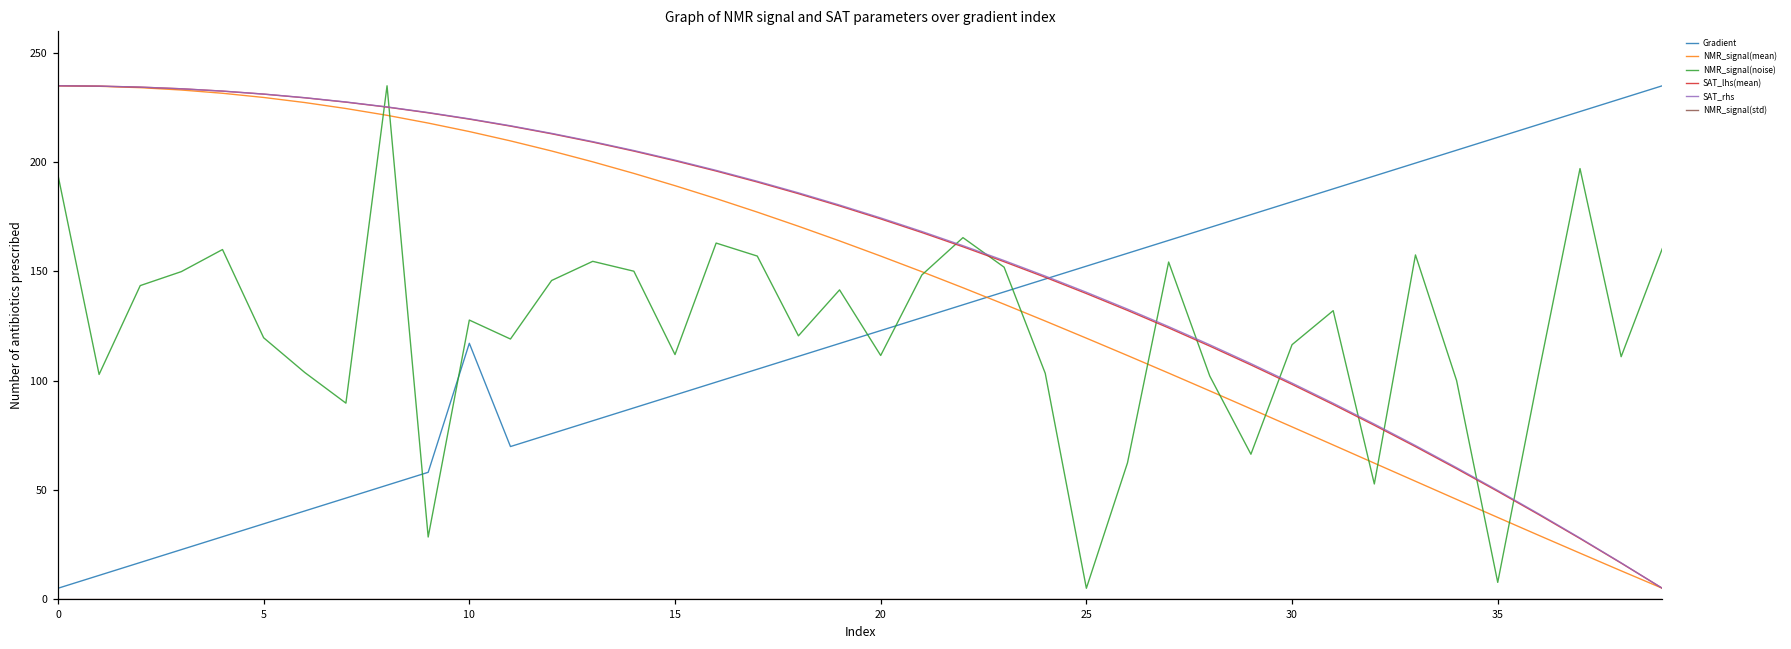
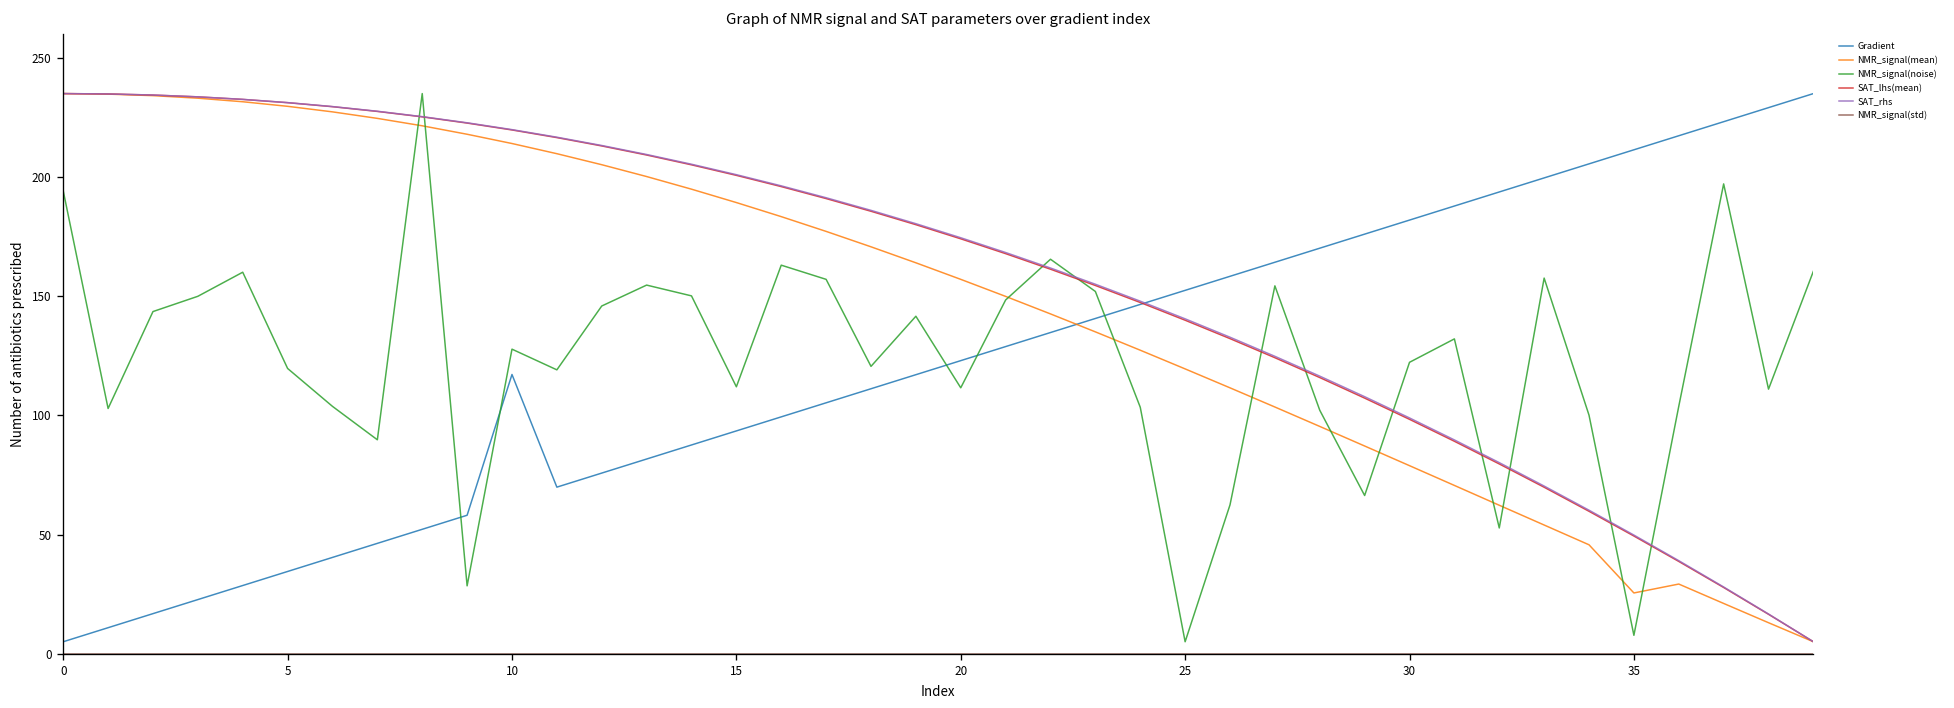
NMR_signal(noise), 30: 116 -> 122
NMR_signal(mean), 35: 37 -> 25
